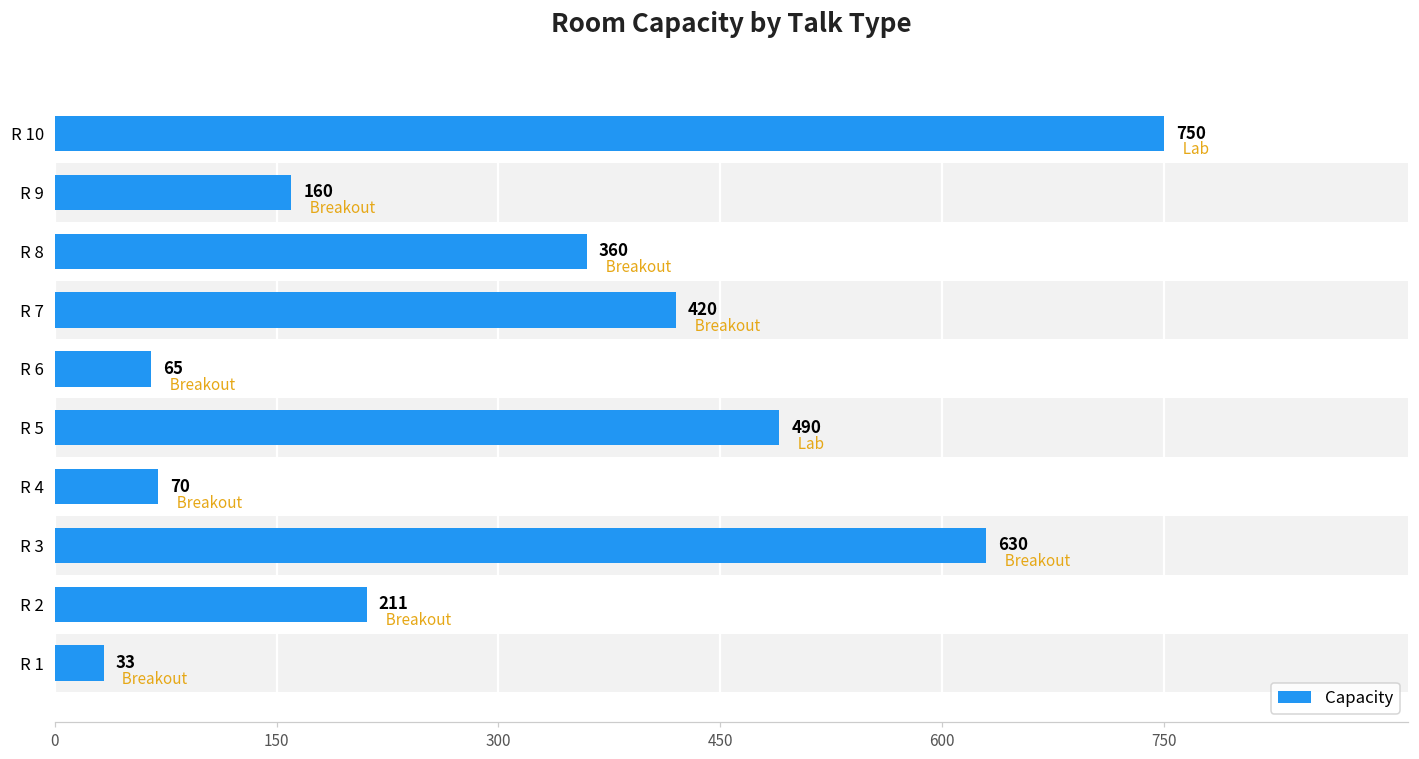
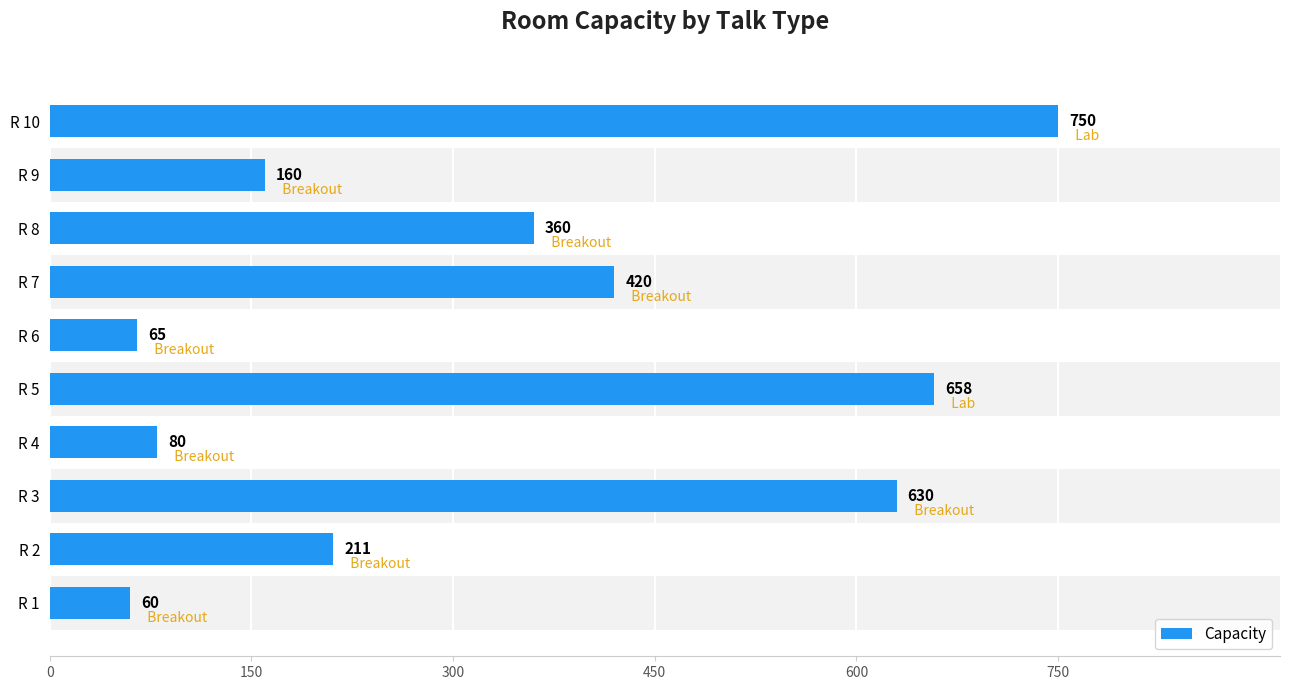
R 5: 490 -> 658
R 4: 70 -> 80
R 1: 33 -> 60
